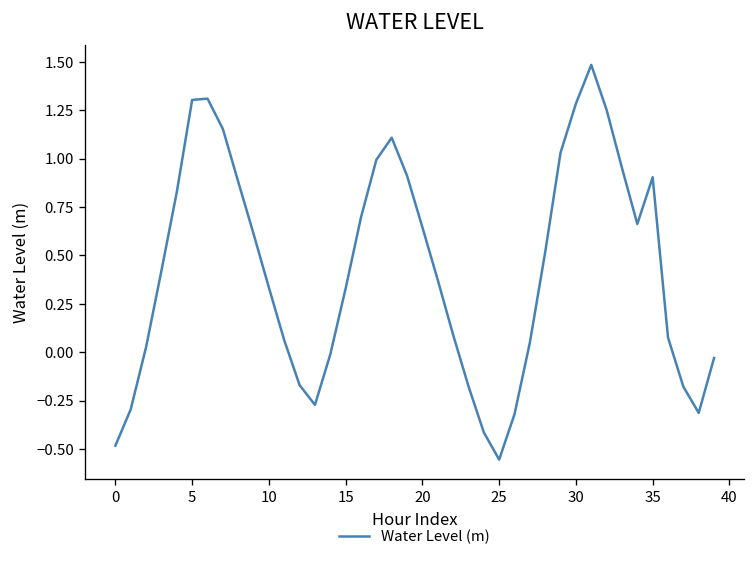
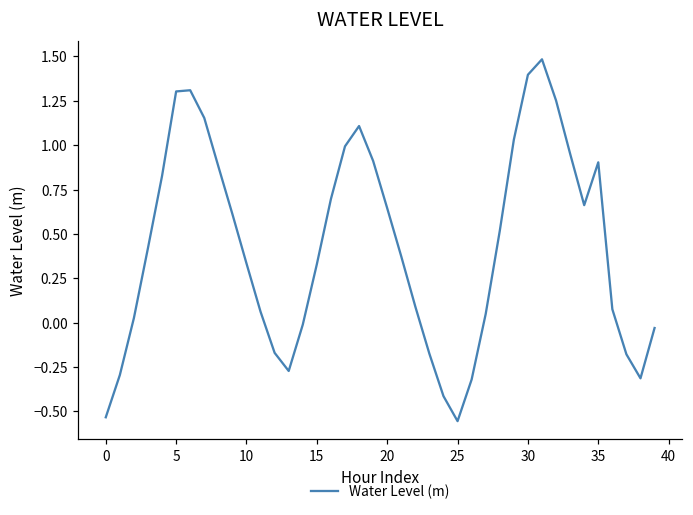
0: -0.48 -> -0.53
30: 1.28 -> 1.40
